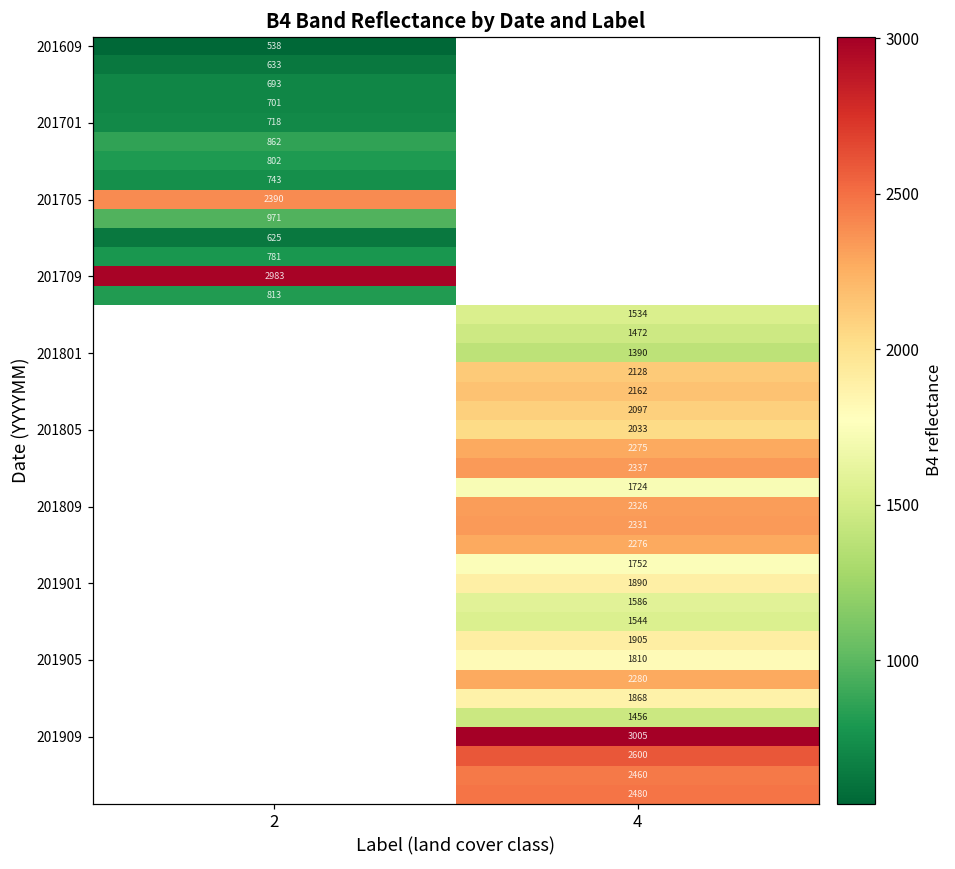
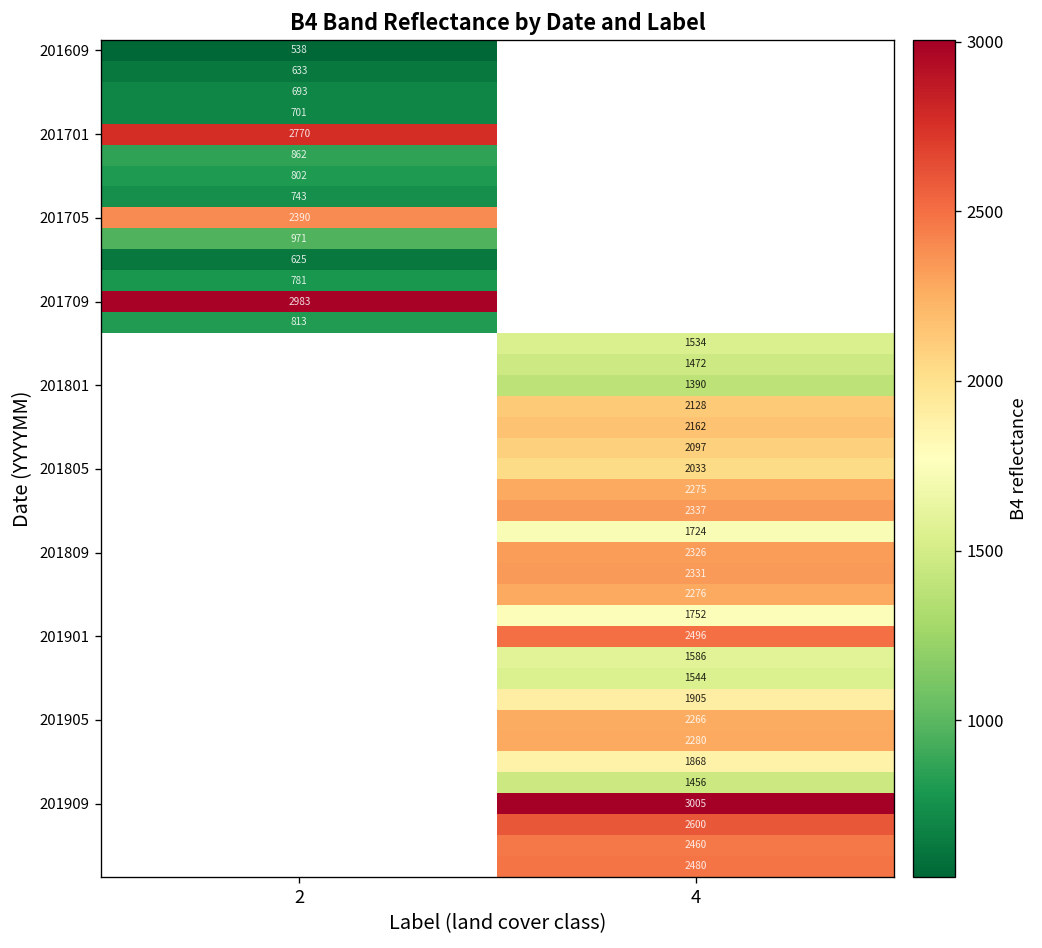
201701, 2: 718 -> 2770
201901, 4: 1890 -> 2496
201905, 4: 1810 -> 2266
